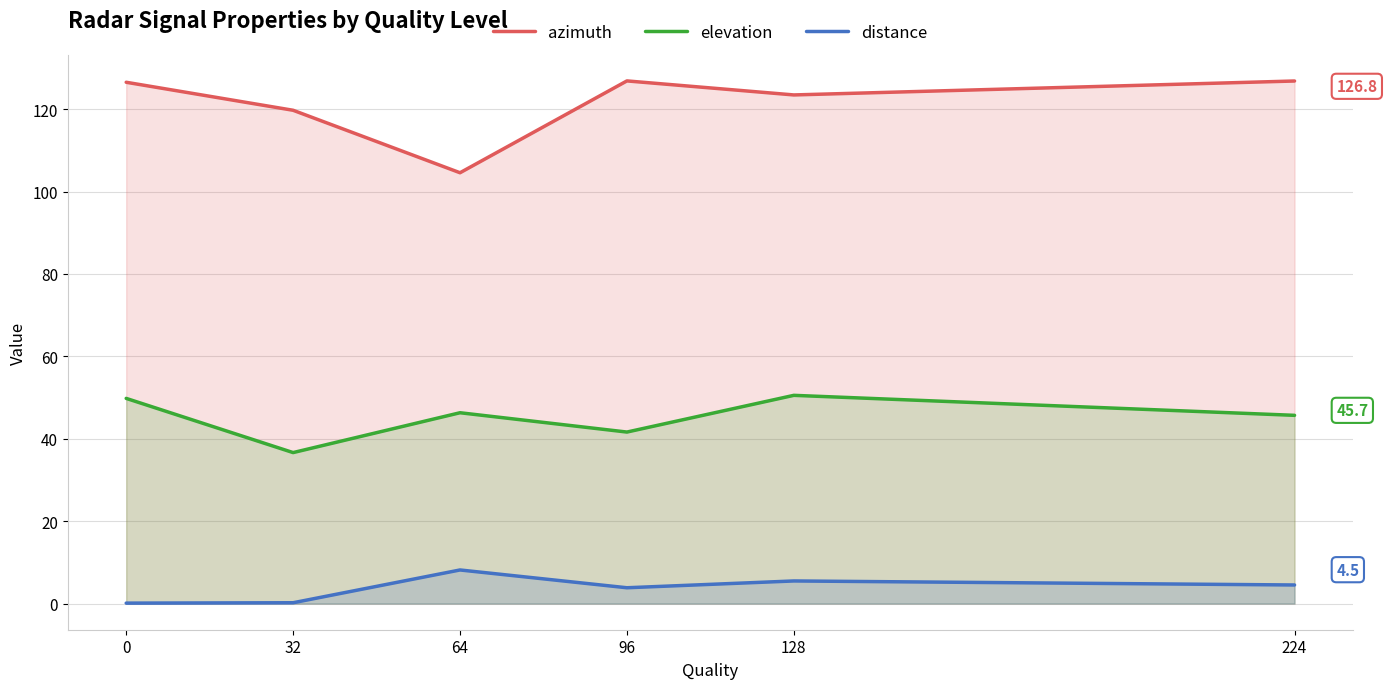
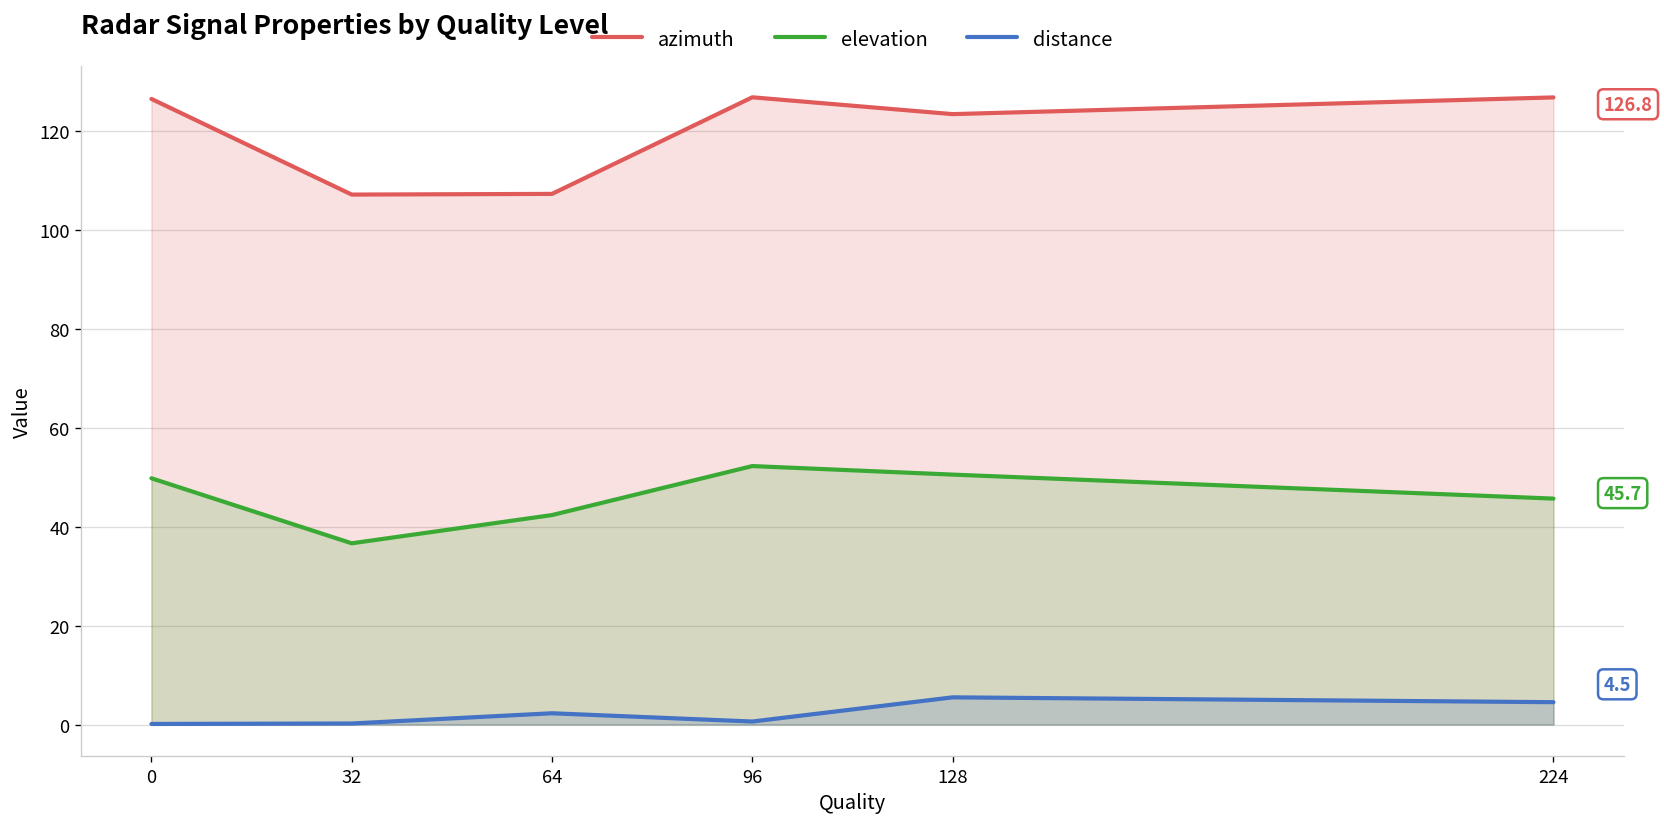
azimuth, 32: 120 -> 107
azimuth, 64: 105 -> 107
elevation, 64: 46 -> 42
distance, 64: 8 -> 2
elevation, 96: 42 -> 52
distance, 96: 4 -> 1
